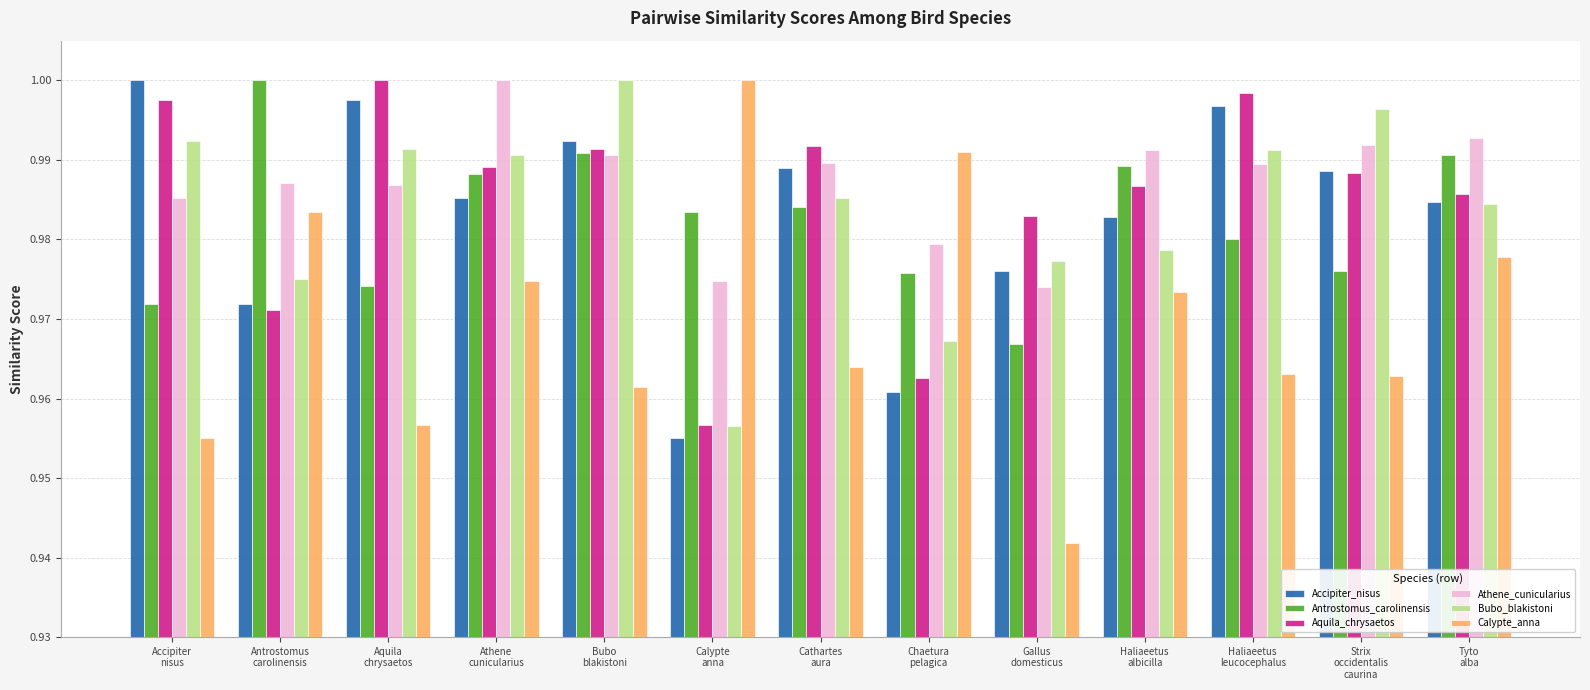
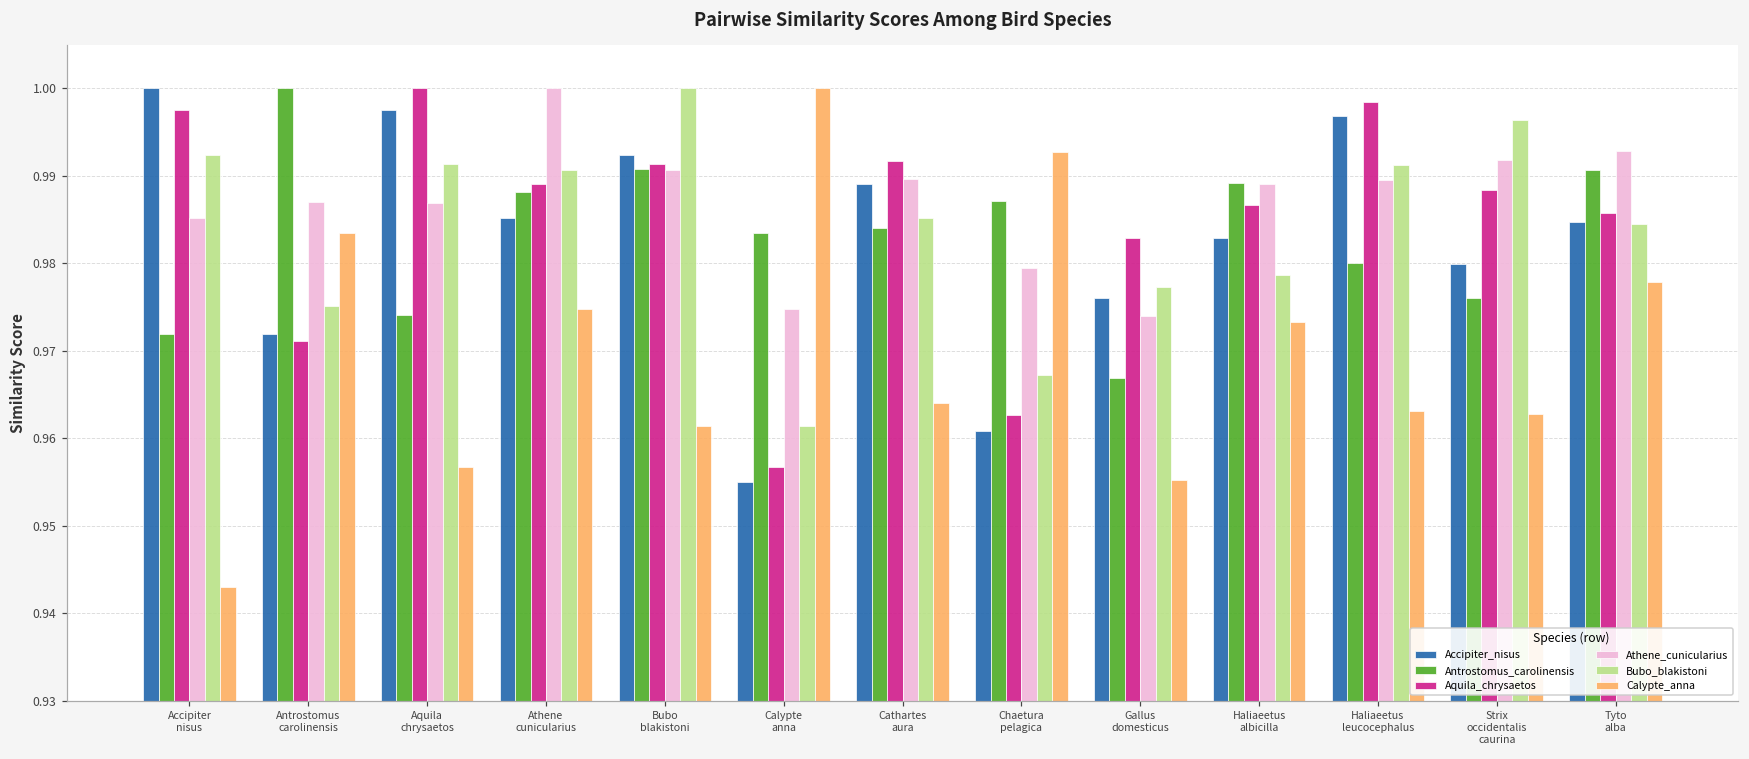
Calypte_anna, Accipiter nisus: 0.955 -> 0.943
Bubo_blakistoni, Calypte anna: 0.957 -> 0.961
Antrostomus_carolinensis, Chaetura pelagica: 0.976 -> 0.987
Calypte_anna, Chaetura pelagica: 0.991 -> 0.993
Calypte_anna, Gallus domesticus: 0.942 -> 0.955
Athene_cunicularius, Haliaeetus albicilla: 0.991 -> 0.989
Accipiter_nisus, Strix occidentalis caurina: 0.989 -> 0.980
